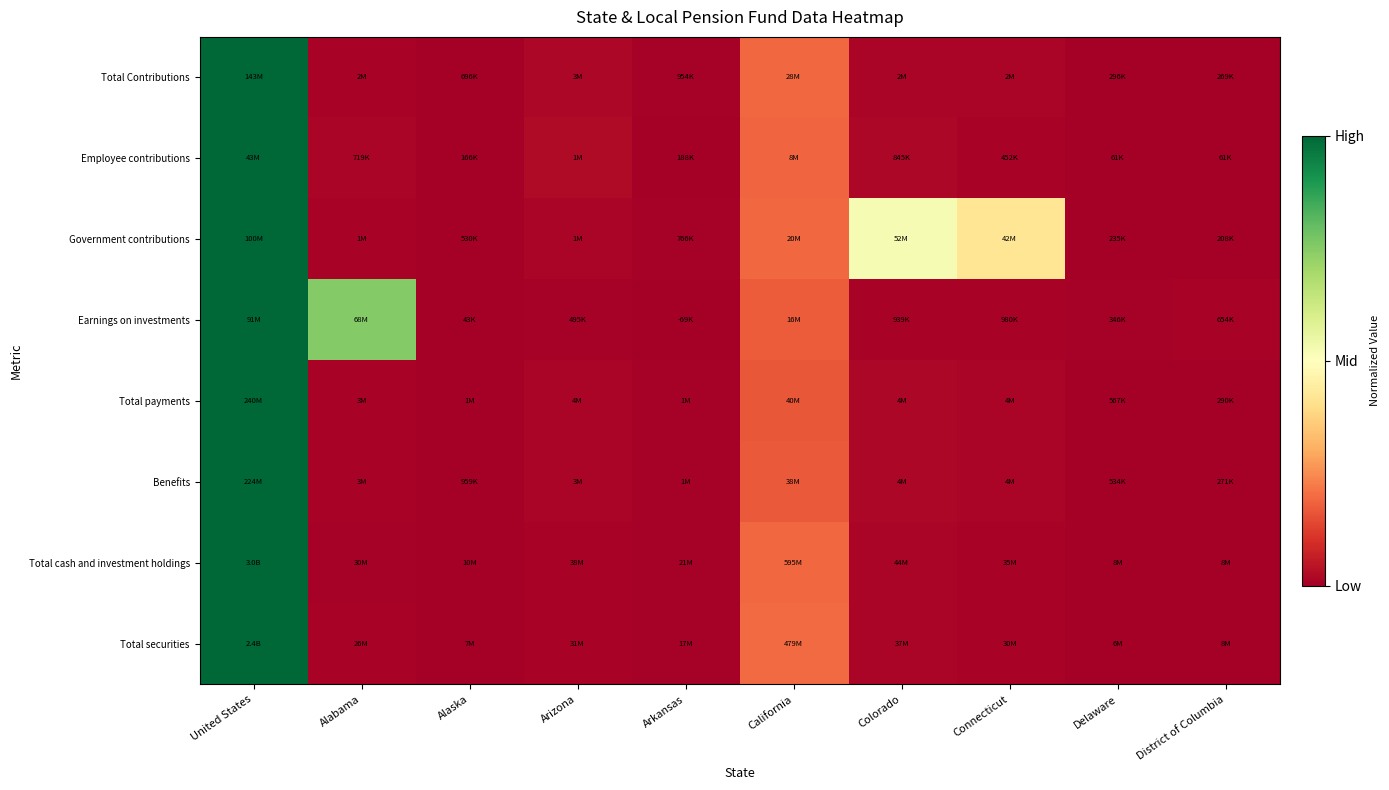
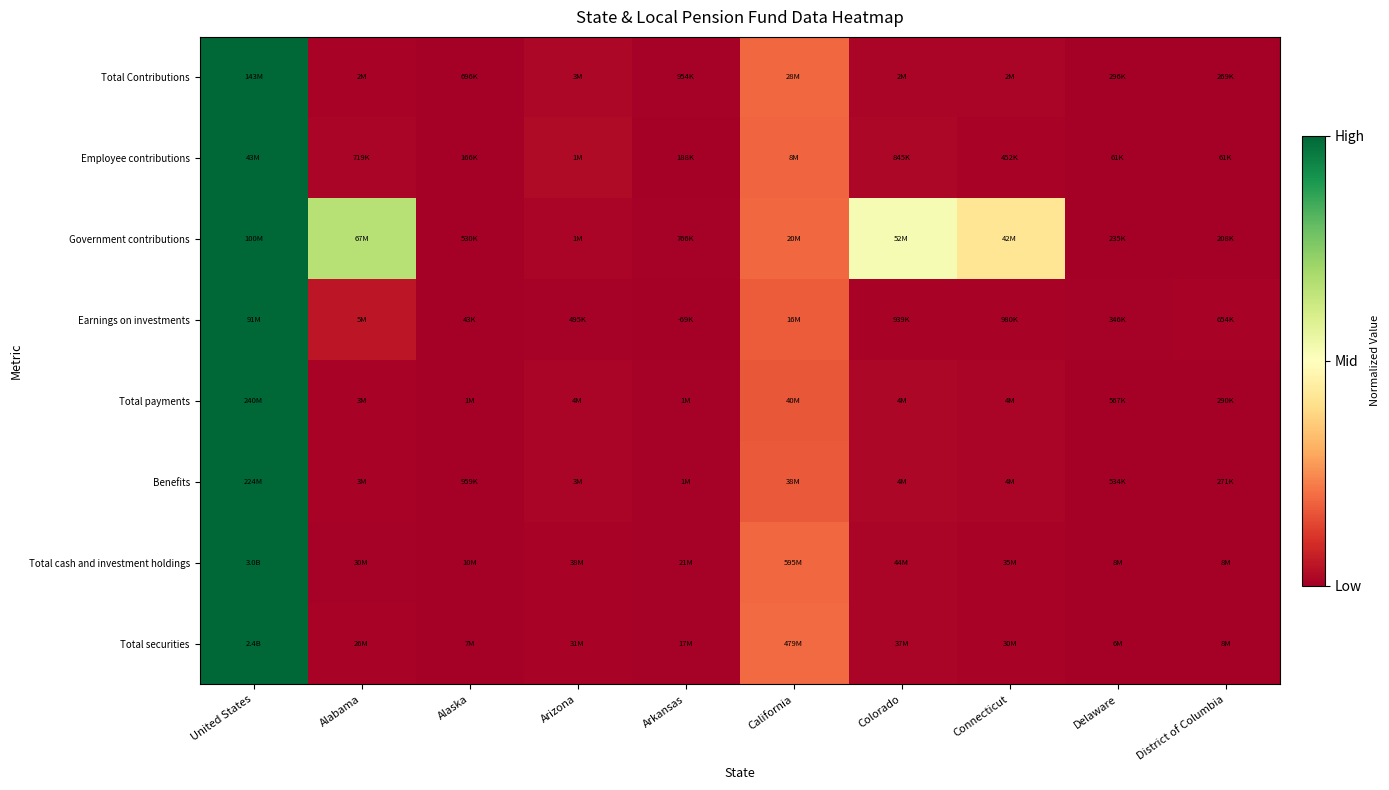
Government contributions, Alabama: 1M -> 67M
Earnings on investments, Alabama: 68M -> 5M
